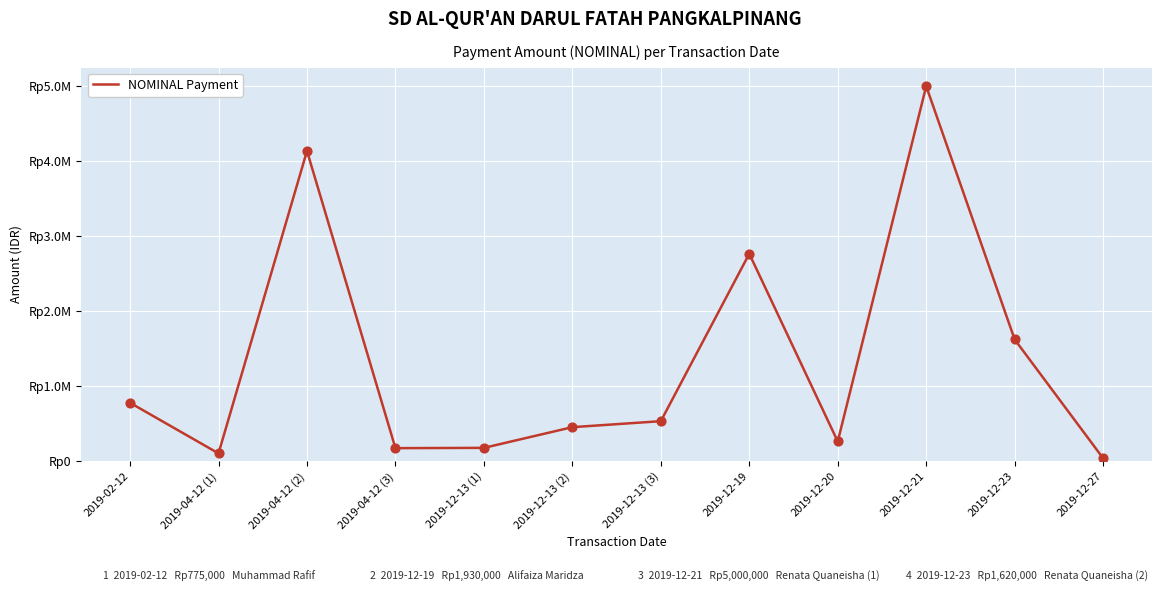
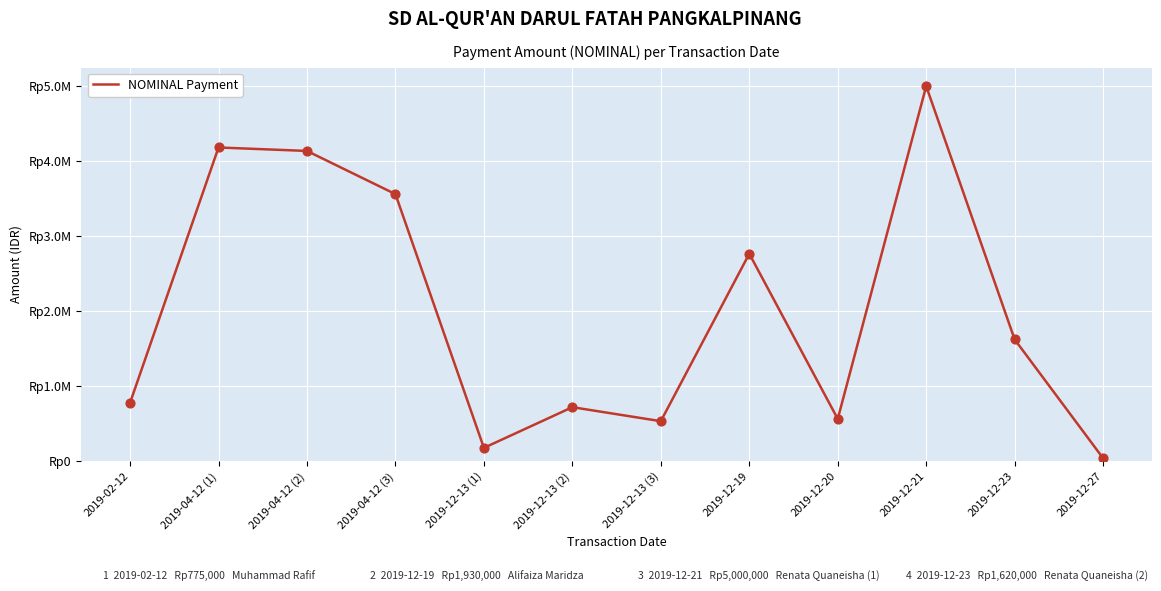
2019-04-12 (1): Rp100000 -> Rp4200000
2019-04-12 (3): Rp200000 -> Rp3600000
2019-12-13 (2): Rp500000 -> Rp700000
2019-12-20: Rp300000 -> Rp600000
